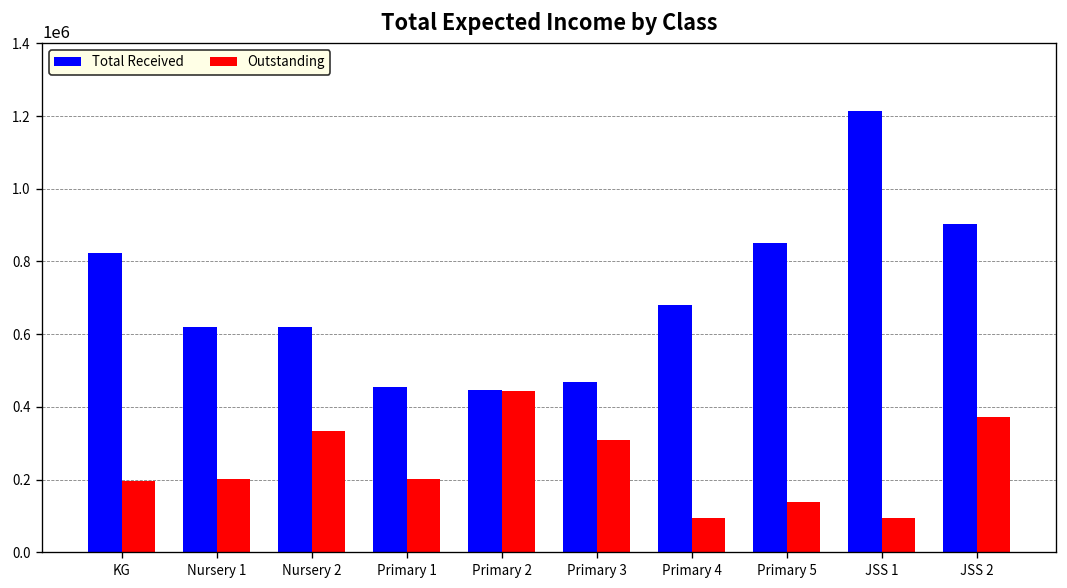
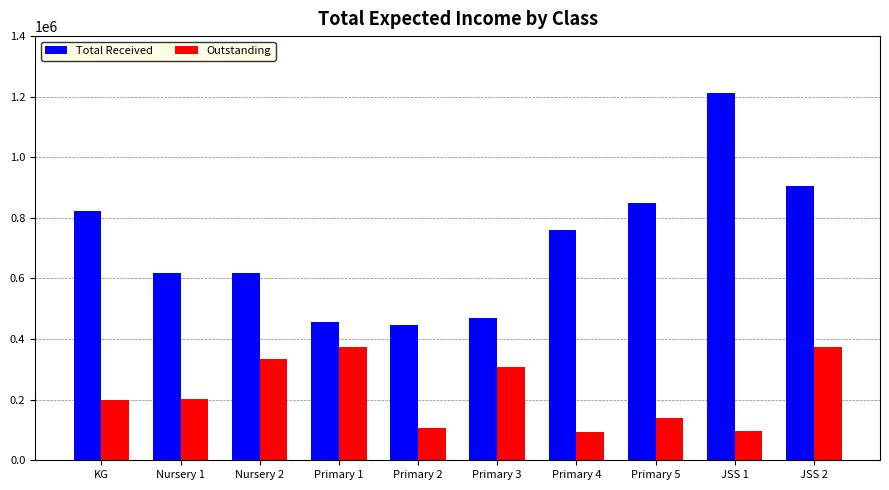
Outstanding, Primary 1: 200000 -> 370000
Outstanding, Primary 2: 450000 -> 110000
Total Received, Primary 4: 680000 -> 760000
